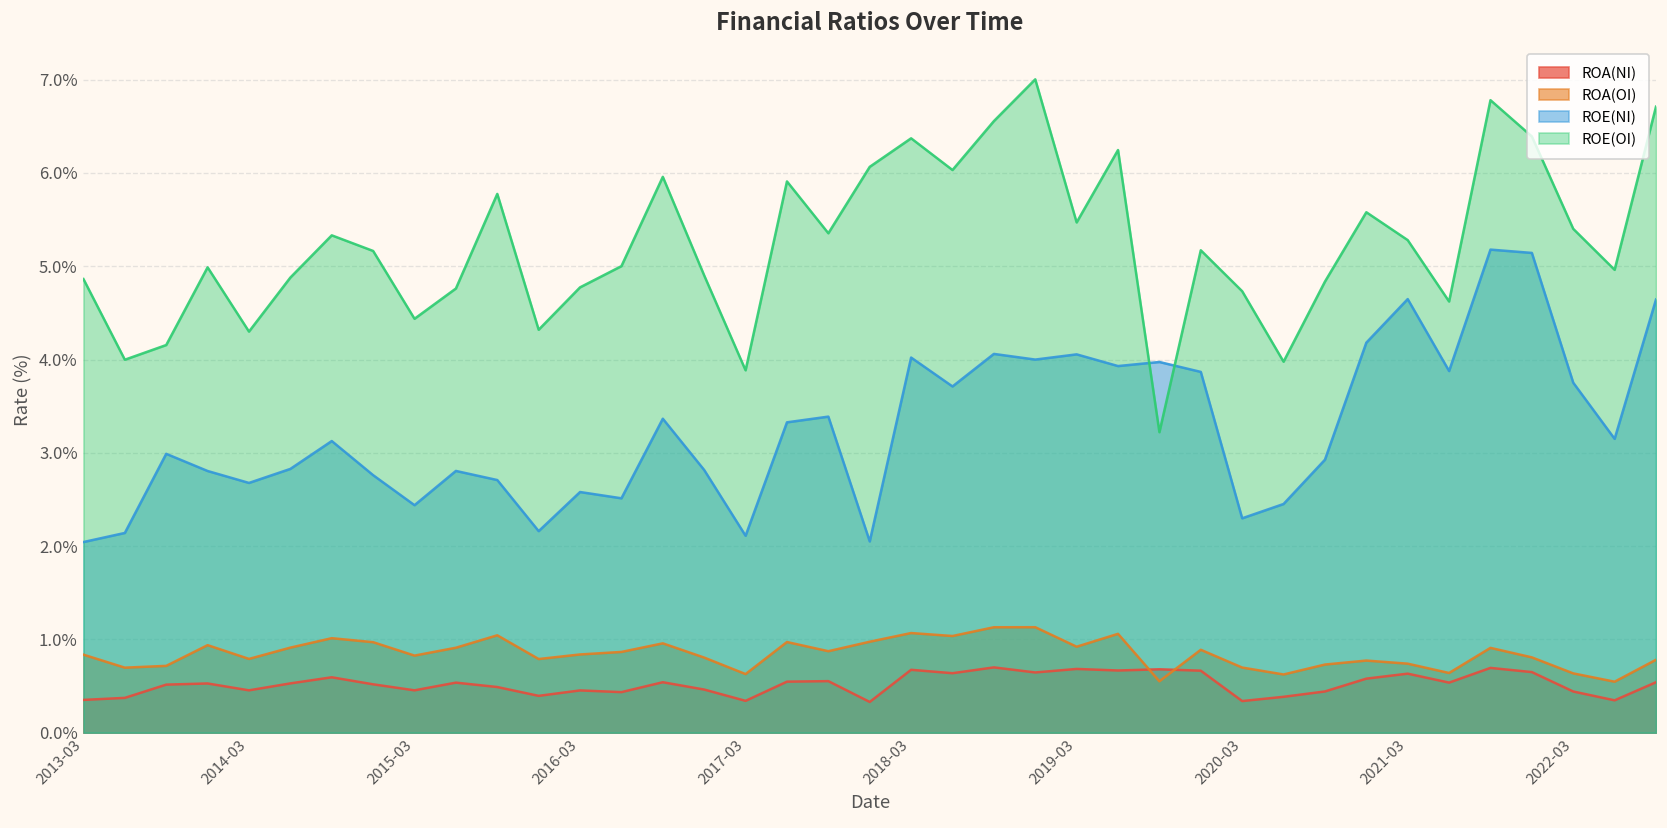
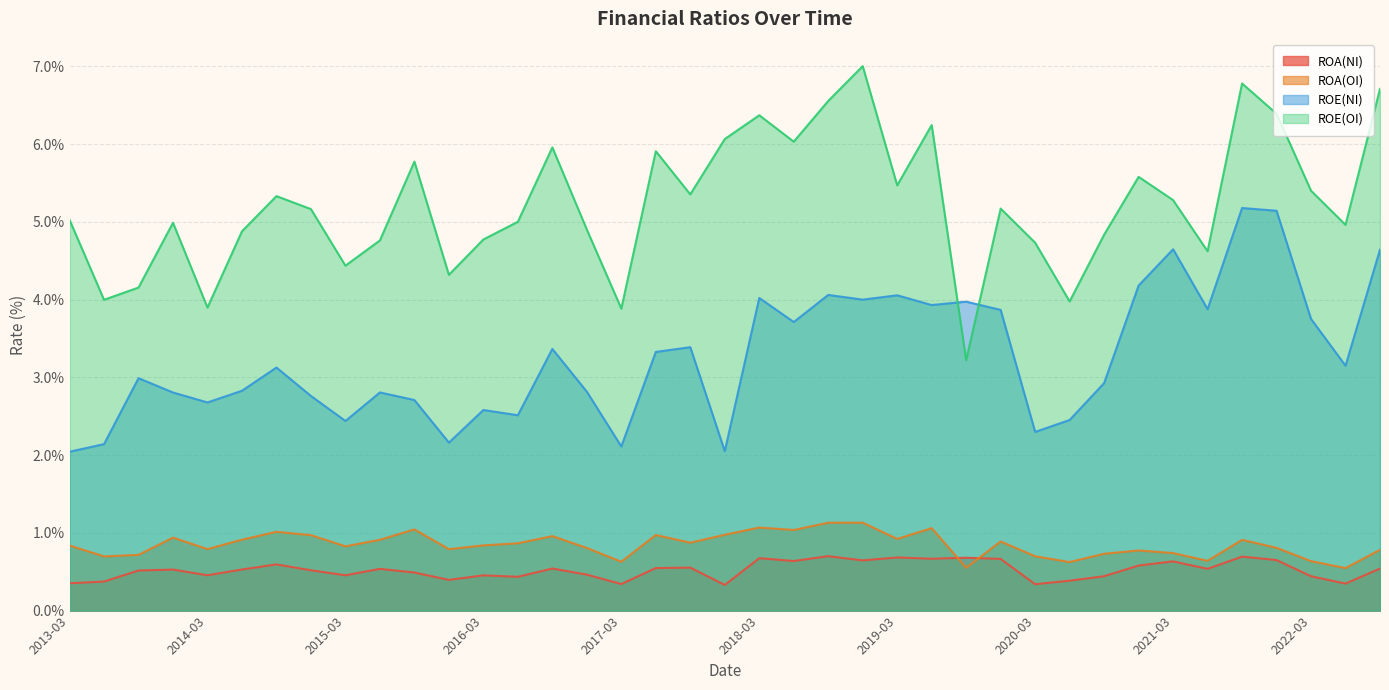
ROE(OI), 2013-03: 4.9% -> 5.0%
ROE(OI), 2014-03: 4.3% -> 3.9%
